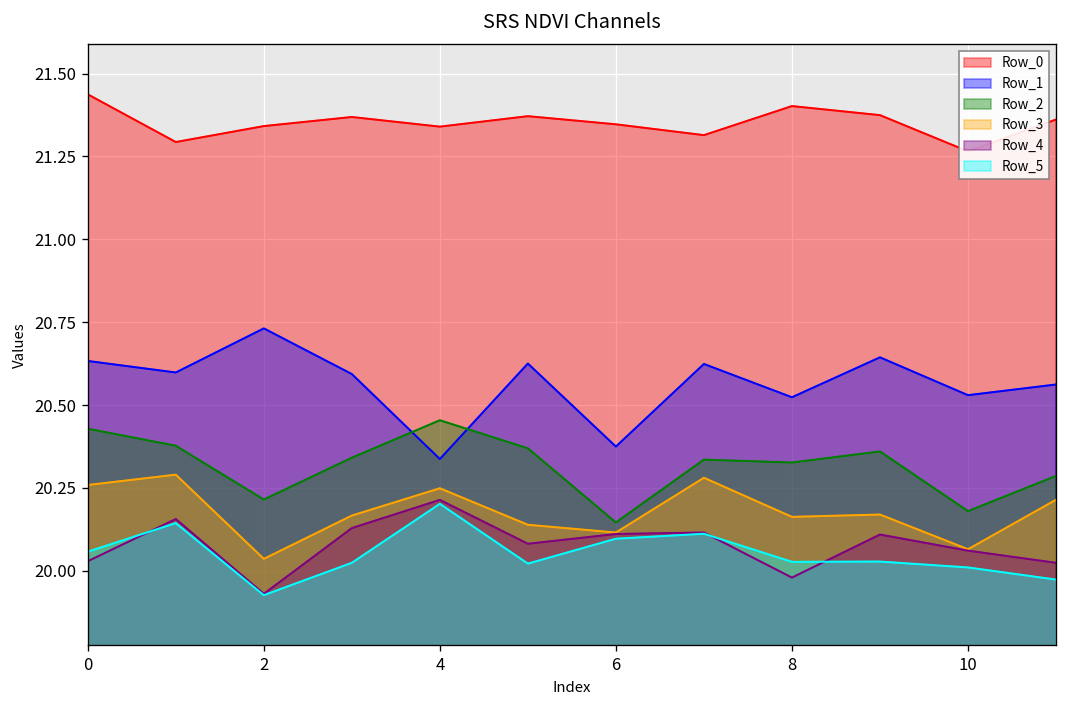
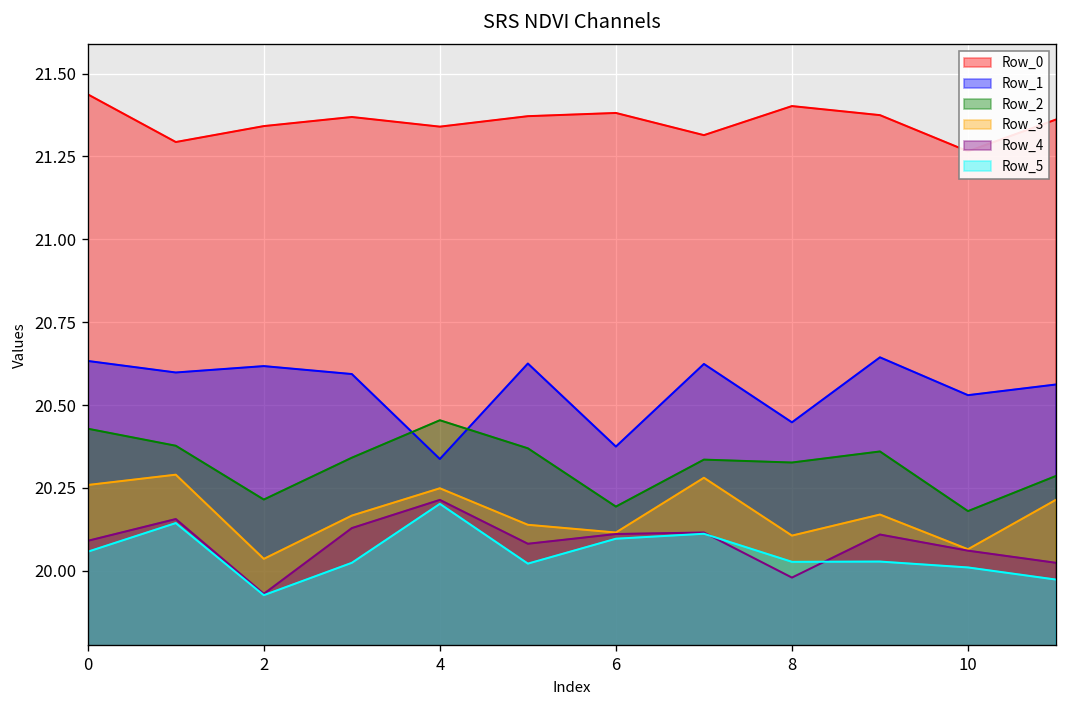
Row_4, 0: 20.03 -> 20.09
Row_1, 2: 20.73 -> 20.62
Row_0, 6: 21.35 -> 21.38
Row_2, 6: 20.15 -> 20.19
Row_1, 8: 20.52 -> 20.45
Row_3, 8: 20.16 -> 20.11
